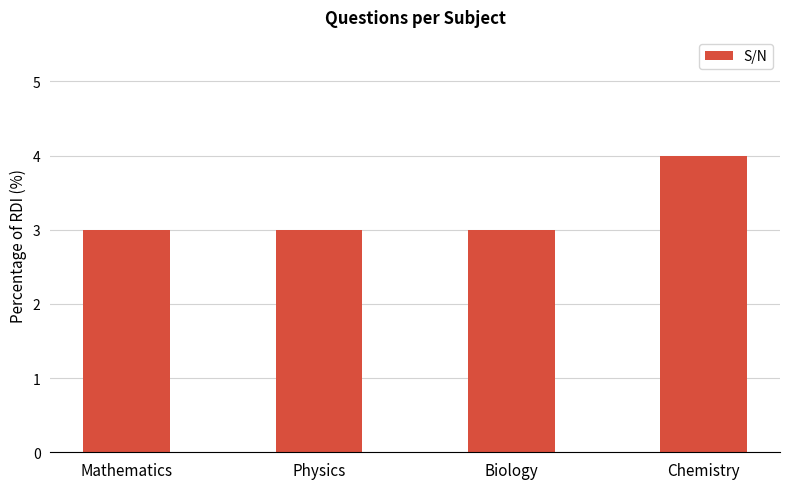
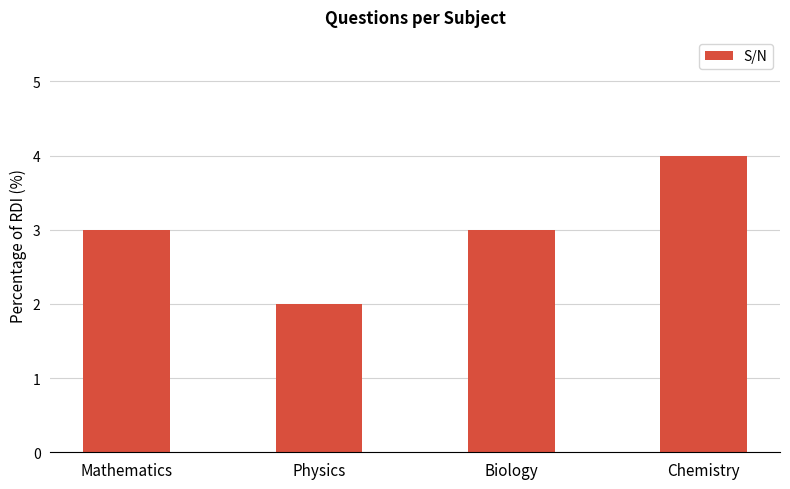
Physics: 3 -> 2
